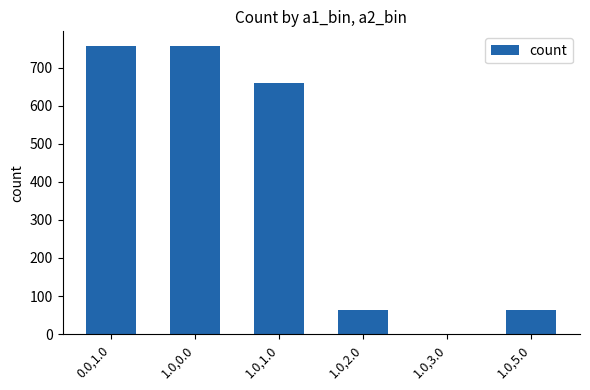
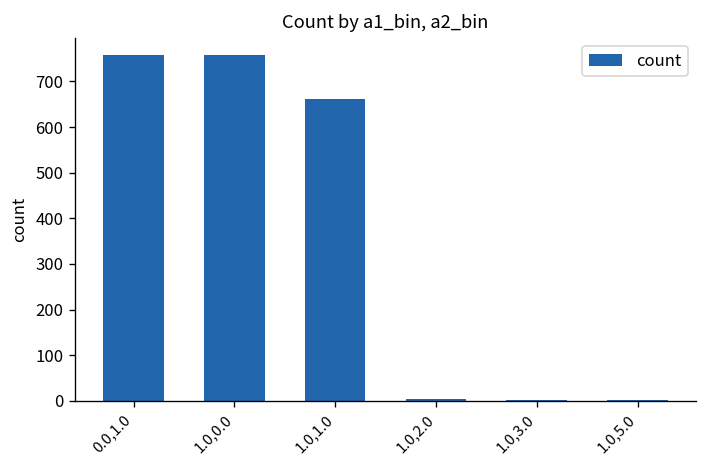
1.0,2.0: 60 -> 0
1.0,5.0: 60 -> 0
